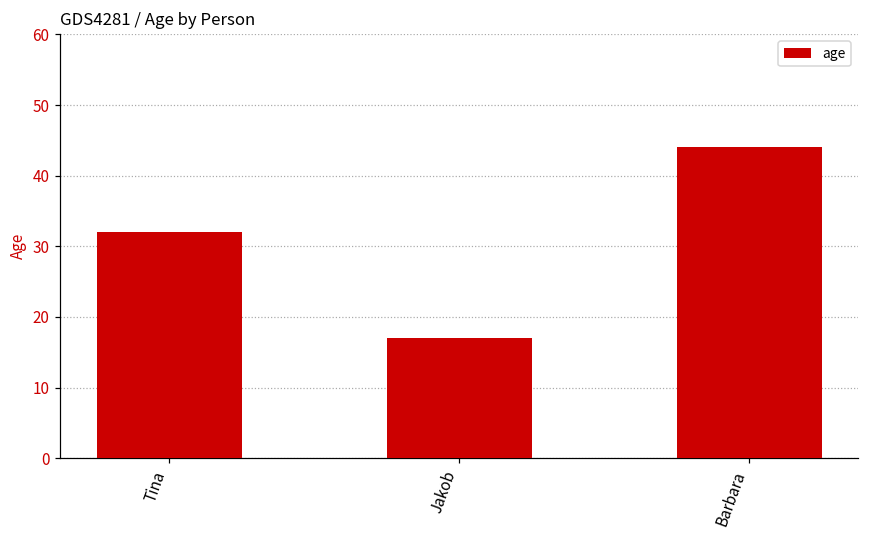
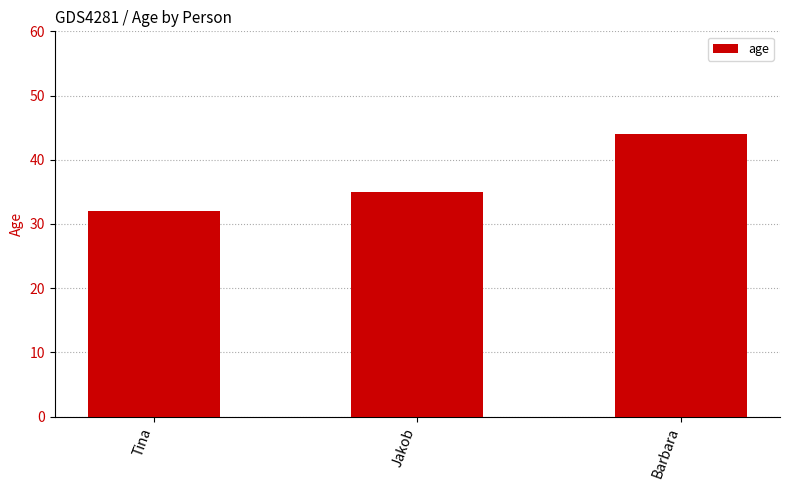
Jakob: 17 -> 35
